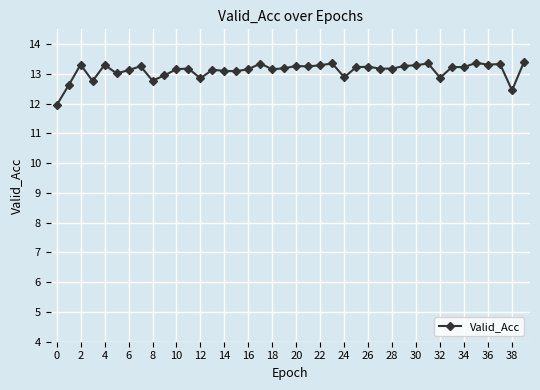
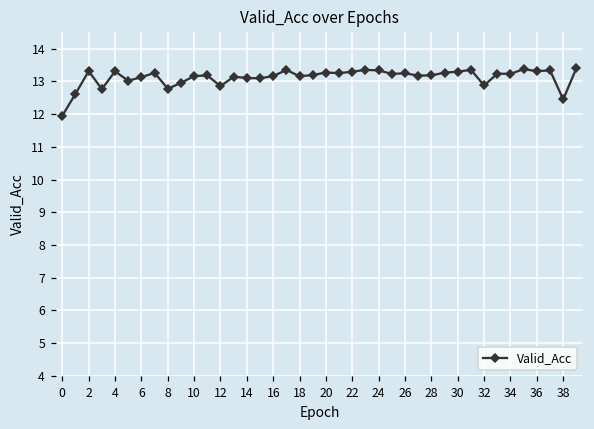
24: 12.9 -> 13.3
